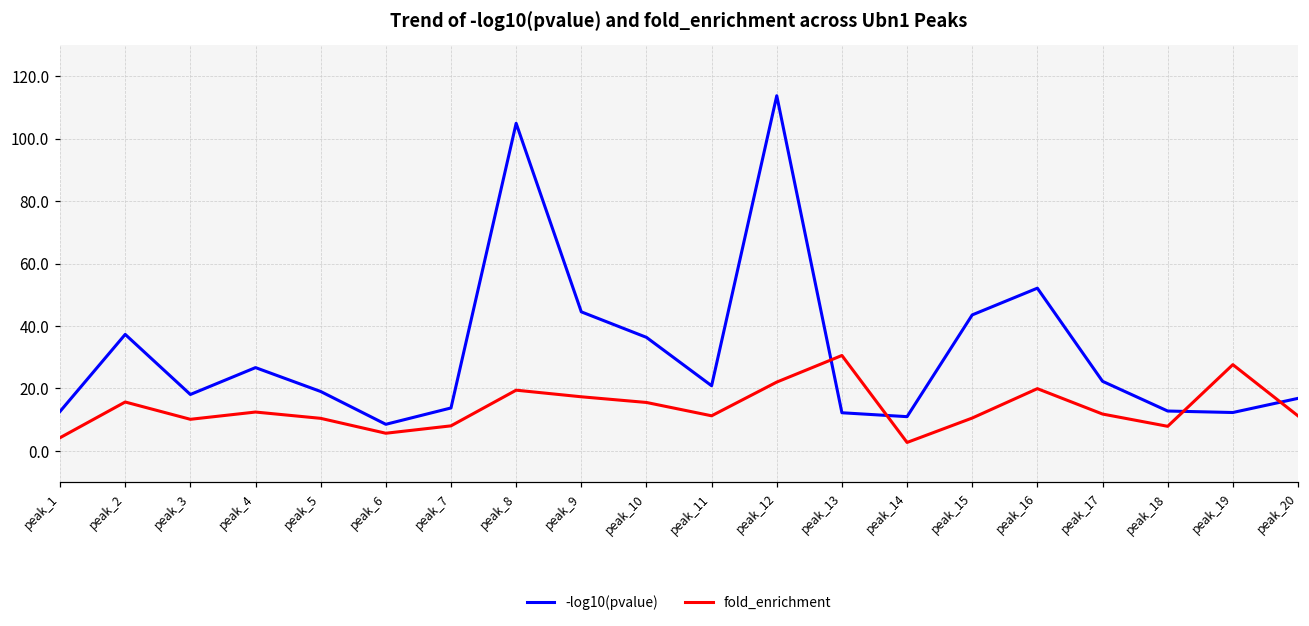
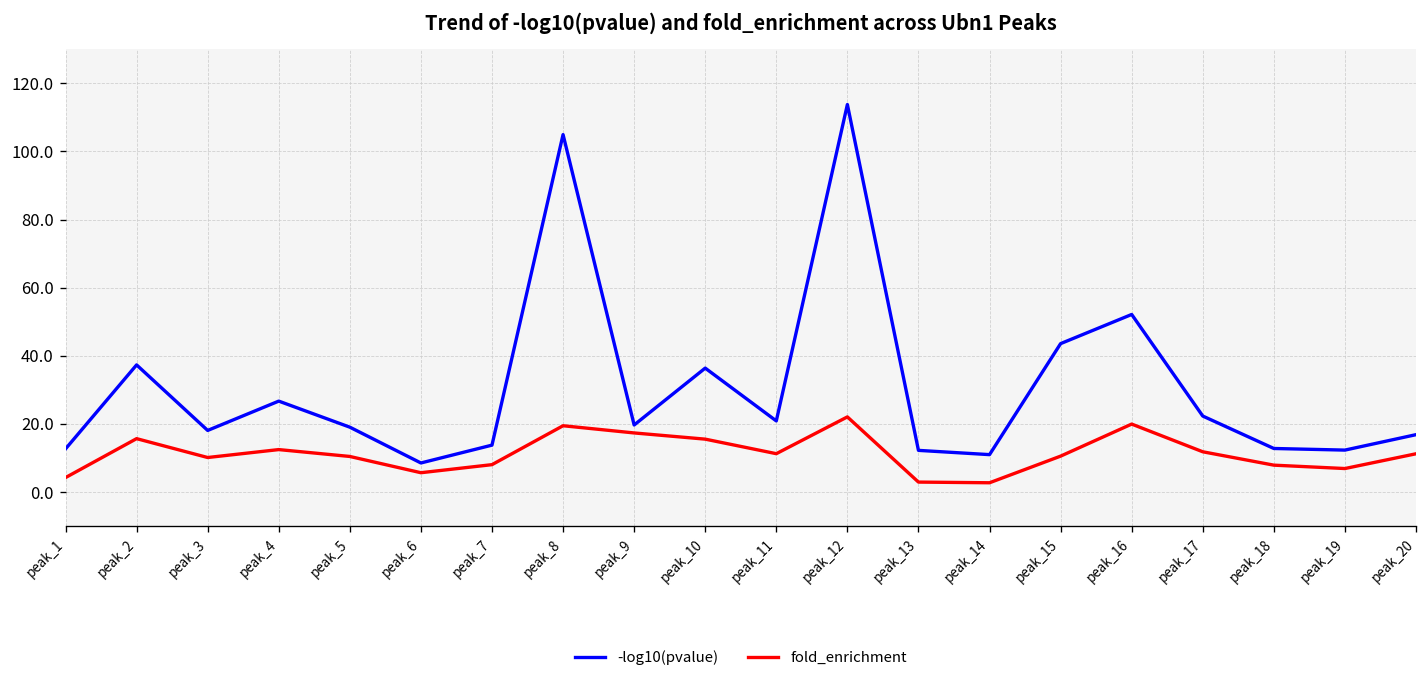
-log10(pvalue), peak_9: 45 -> 20
fold_enrichment, peak_13: 31 -> 3
fold_enrichment, peak_19: 28 -> 7
